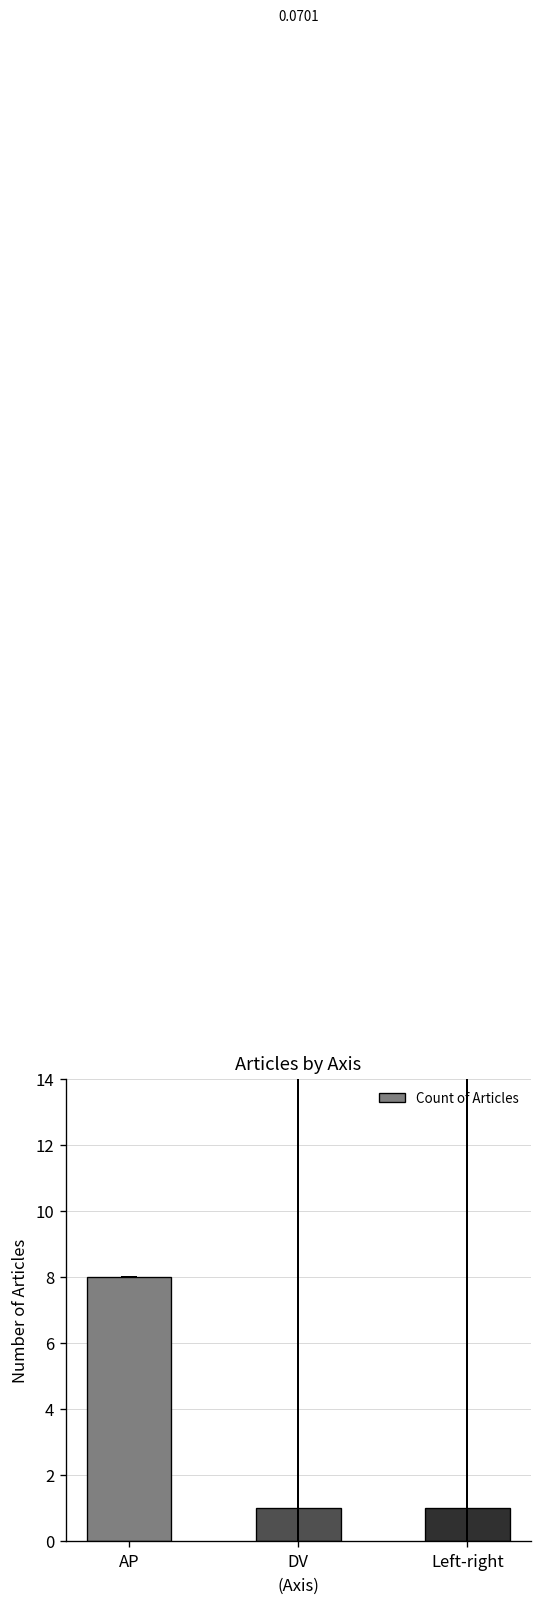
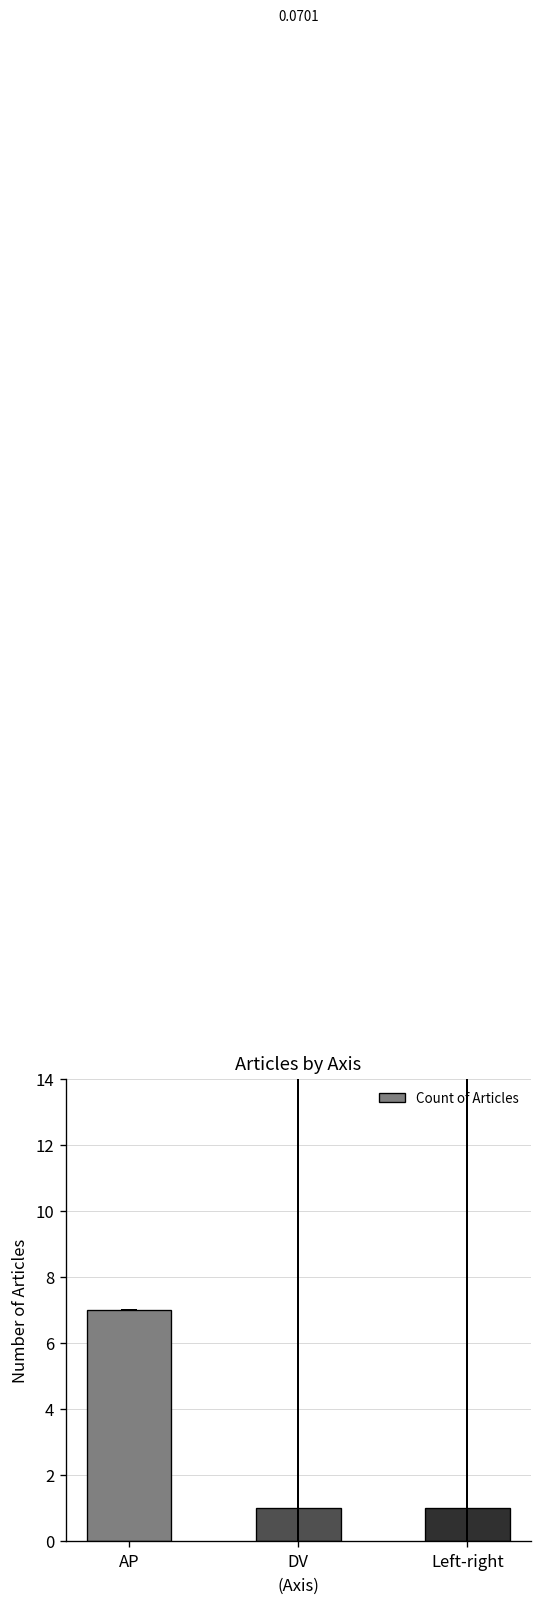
Count of Articles, AP: 8 -> 7
